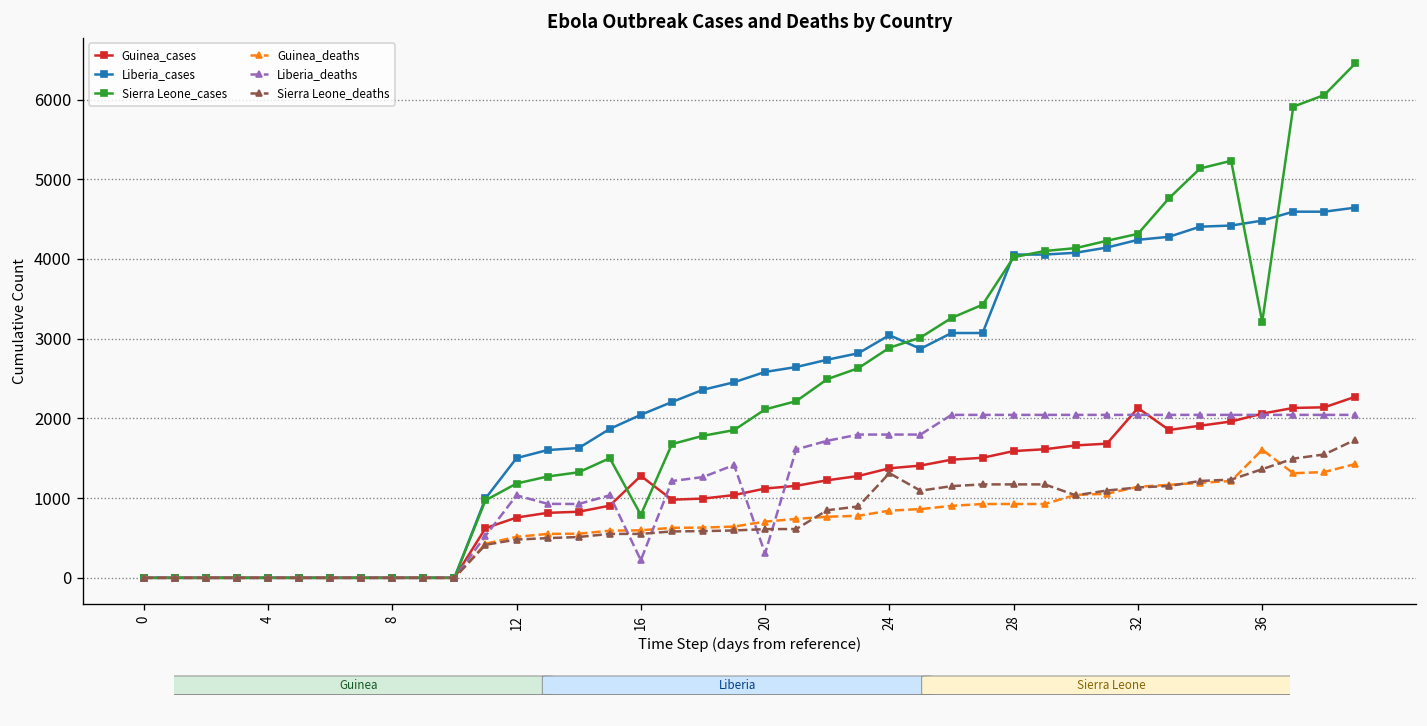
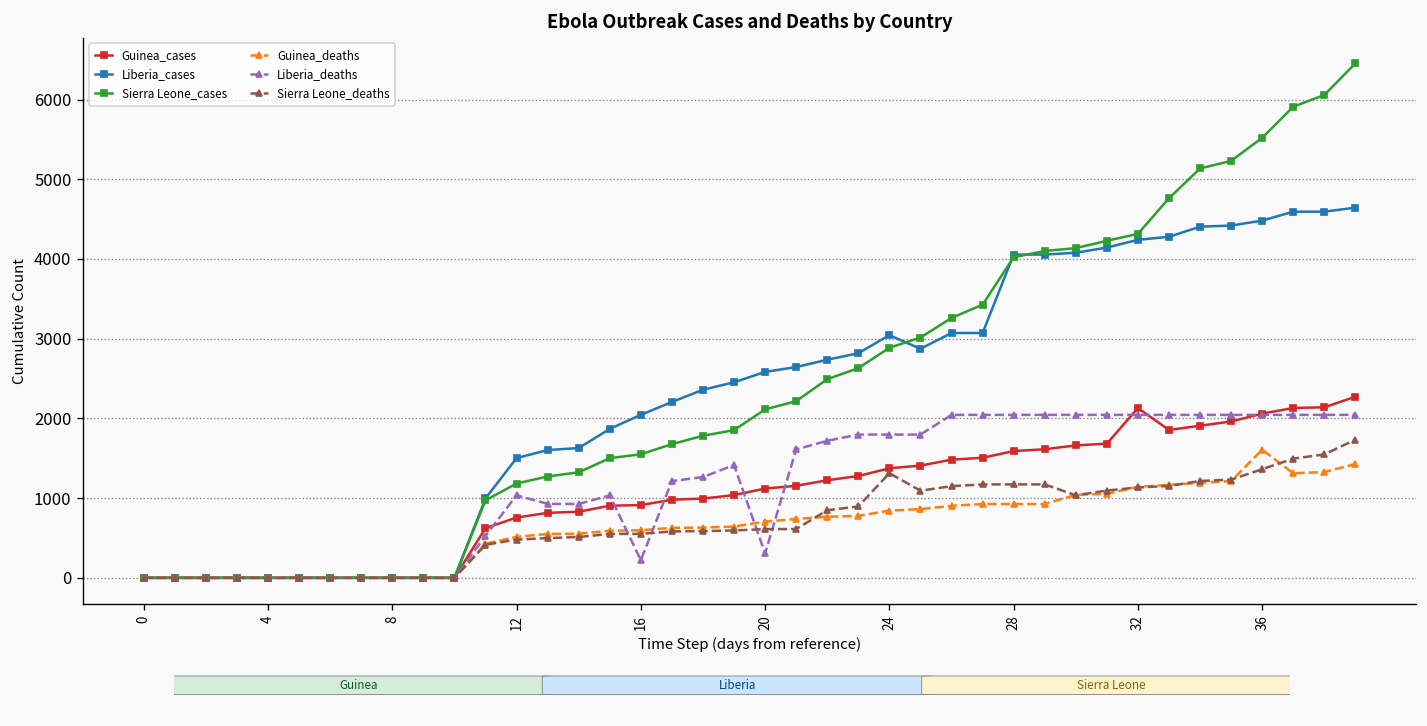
Guinea_cases, 16: 1300 -> 900
Sierra Leone_cases, 16: 800 -> 1600
Sierra Leone_cases, 36: 3200 -> 5500
